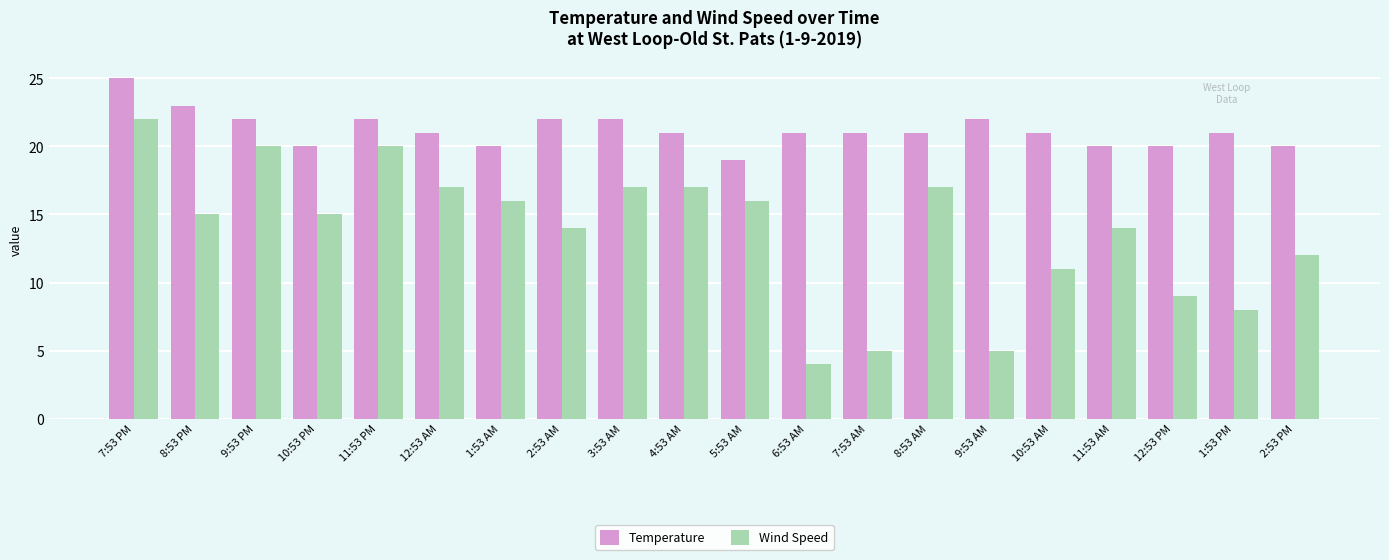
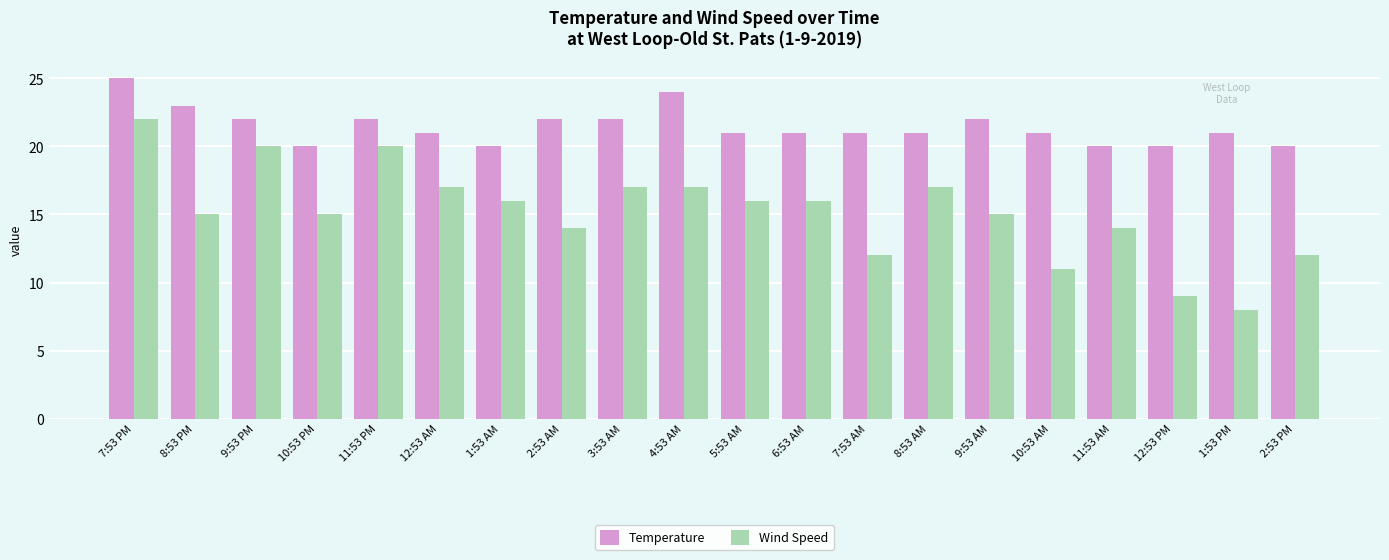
Temperature, 4:53 AM: 21 -> 24
Temperature, 5:53 AM: 19 -> 21
Wind Speed, 6:53 AM: 4 -> 16
Wind Speed, 7:53 AM: 5 -> 12
Wind Speed, 9:53 AM: 5 -> 15
